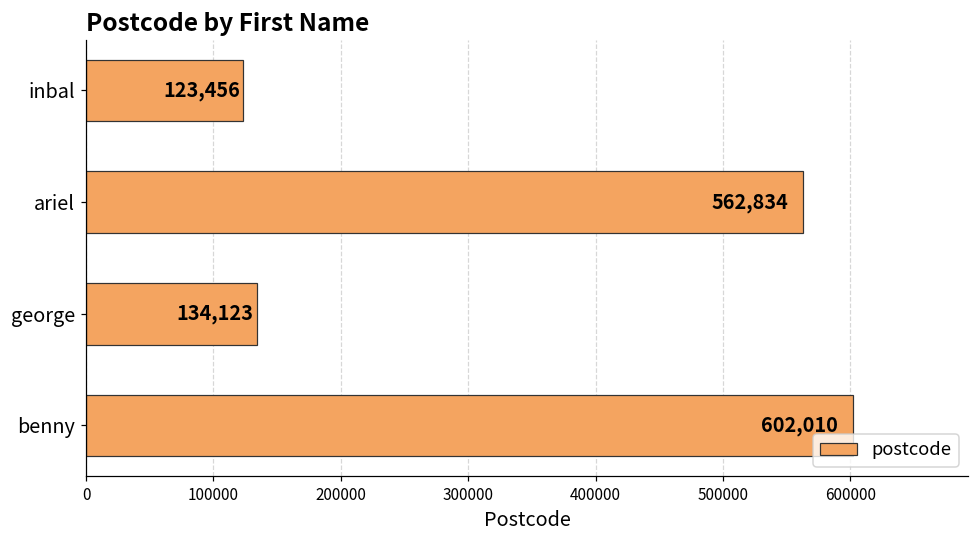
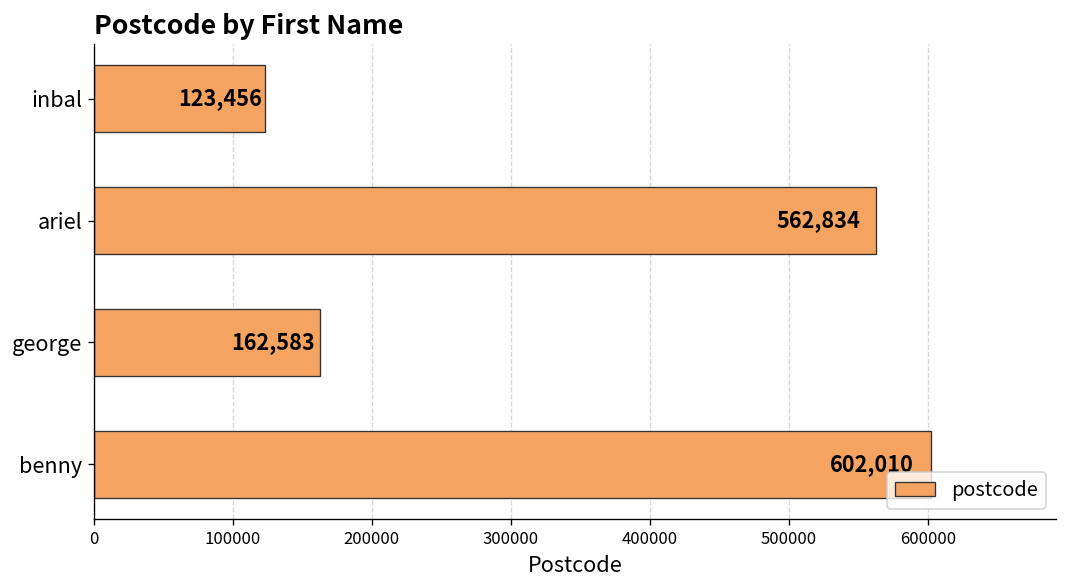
george: 134,123 -> 162,583
